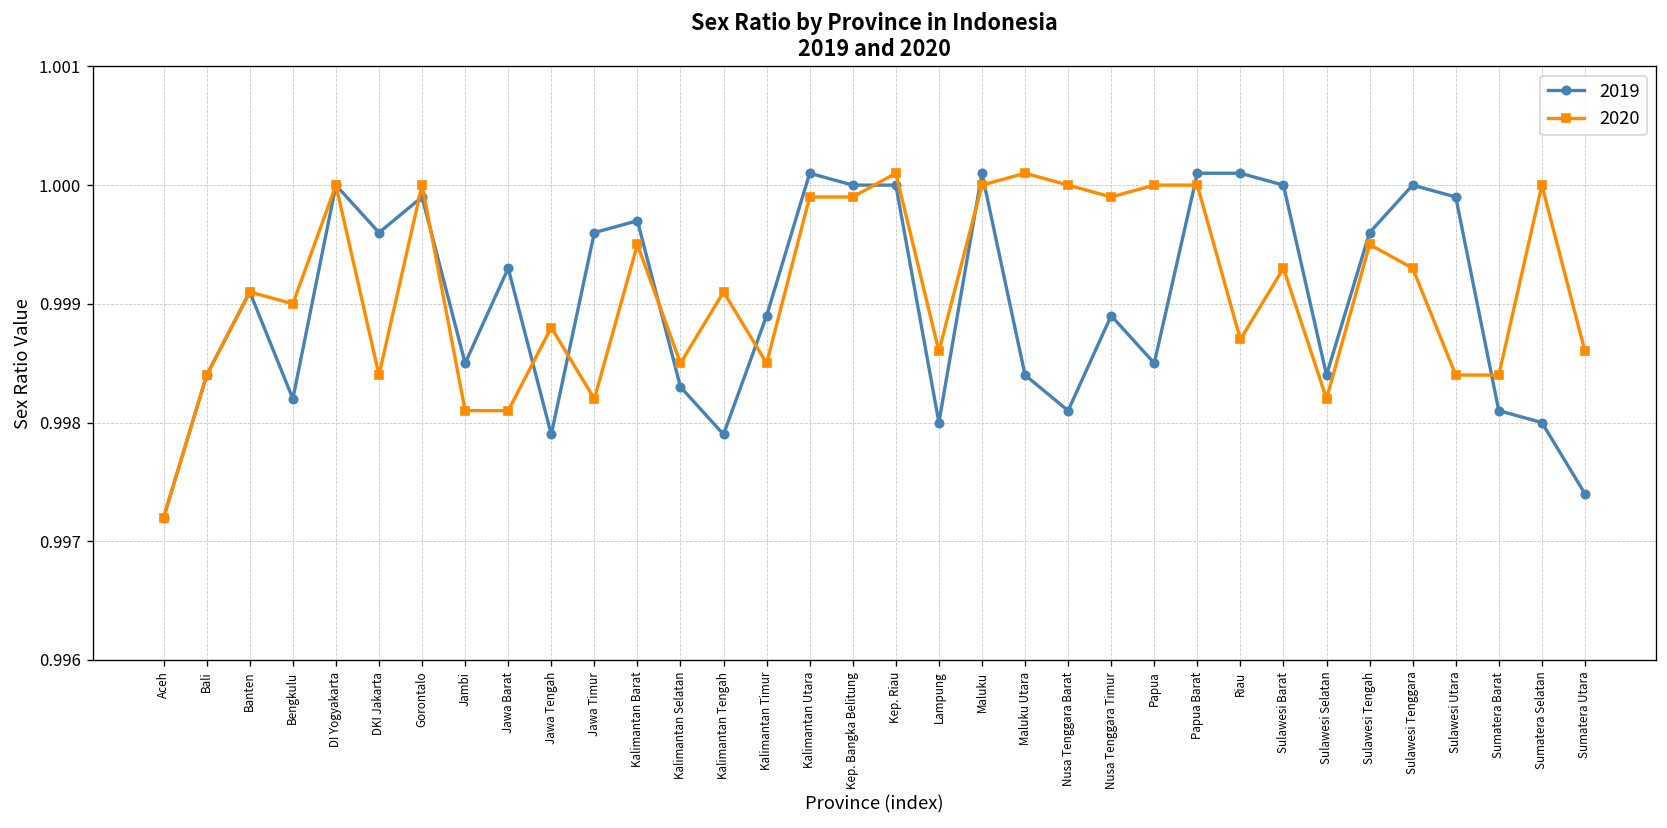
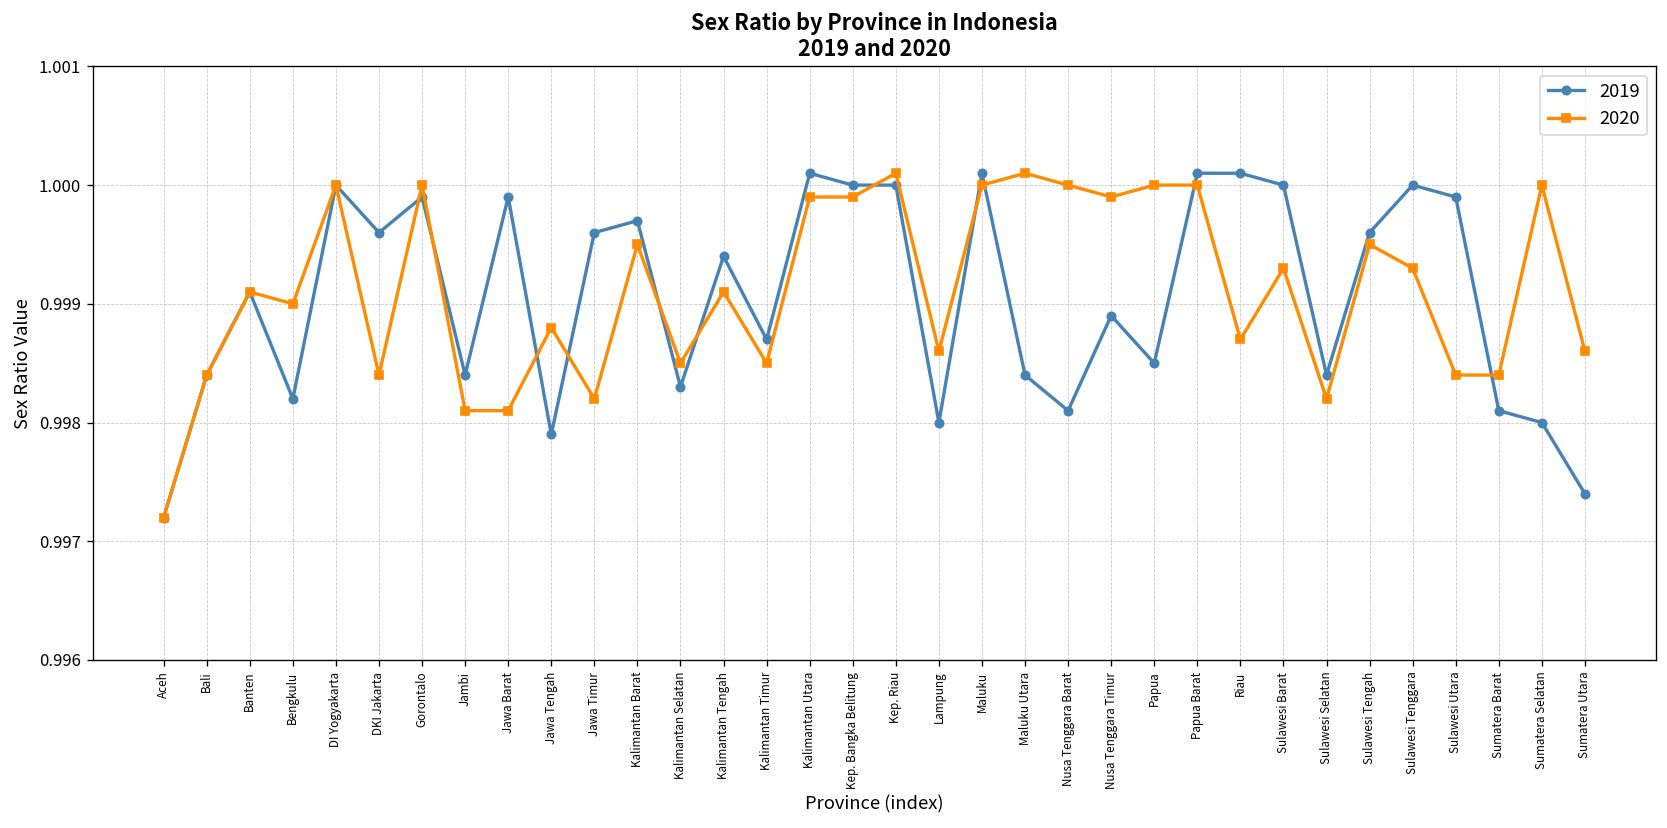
2019, Jambi: 0.9985 -> 0.9984
2019, Jawa Barat: 0.9993 -> 0.9999
2019, Kalimantan Tengah: 0.9979 -> 0.9994
2019, Kalimantan Timur: 0.9989 -> 0.9987
